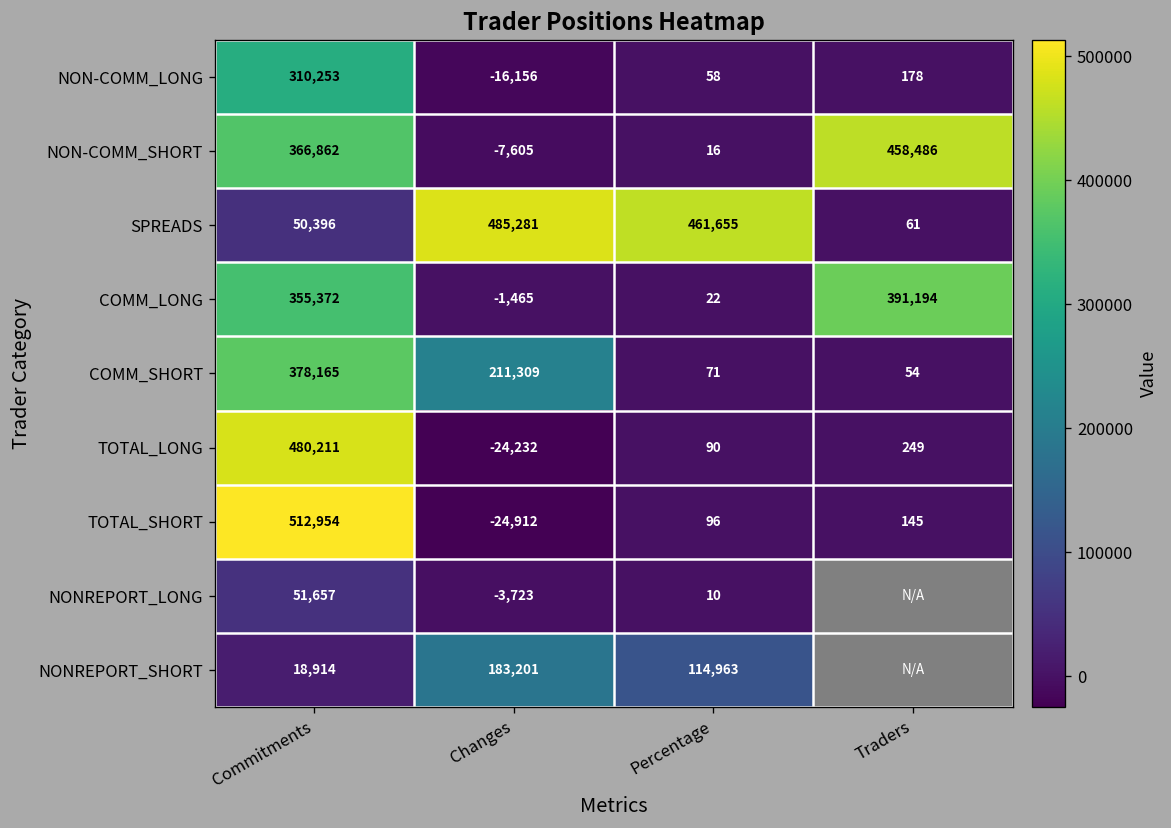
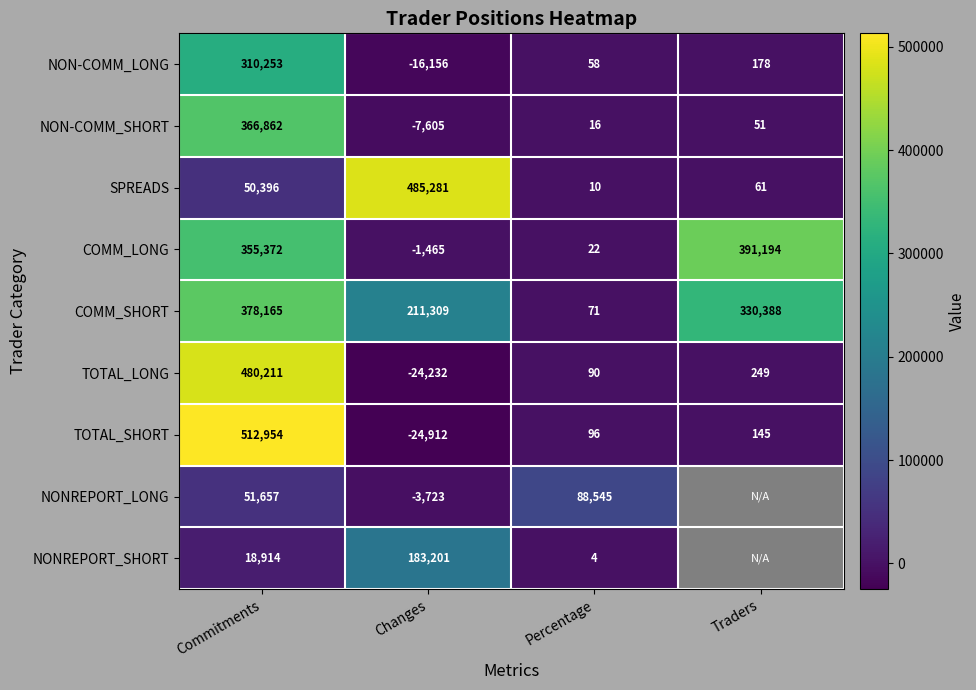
NON-COMM_SHORT, Traders: 458,486 -> 51
SPREADS, Percentage: 461,655 -> 10
COMM_SHORT, Traders: 54 -> 330,388
NONREPORT_LONG, Percentage: 10 -> 88,545
NONREPORT_SHORT, Percentage: 114,963 -> 4
